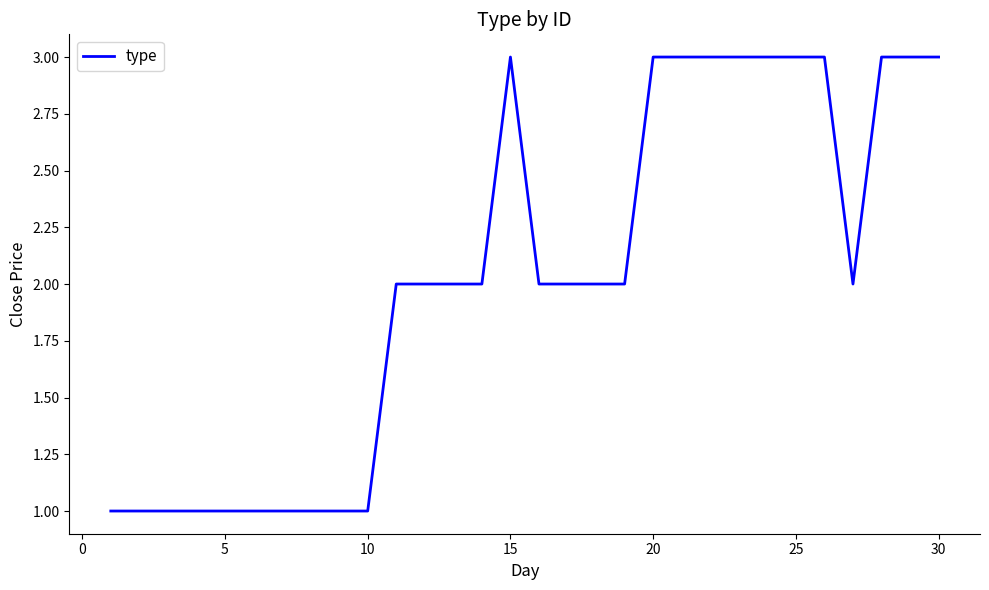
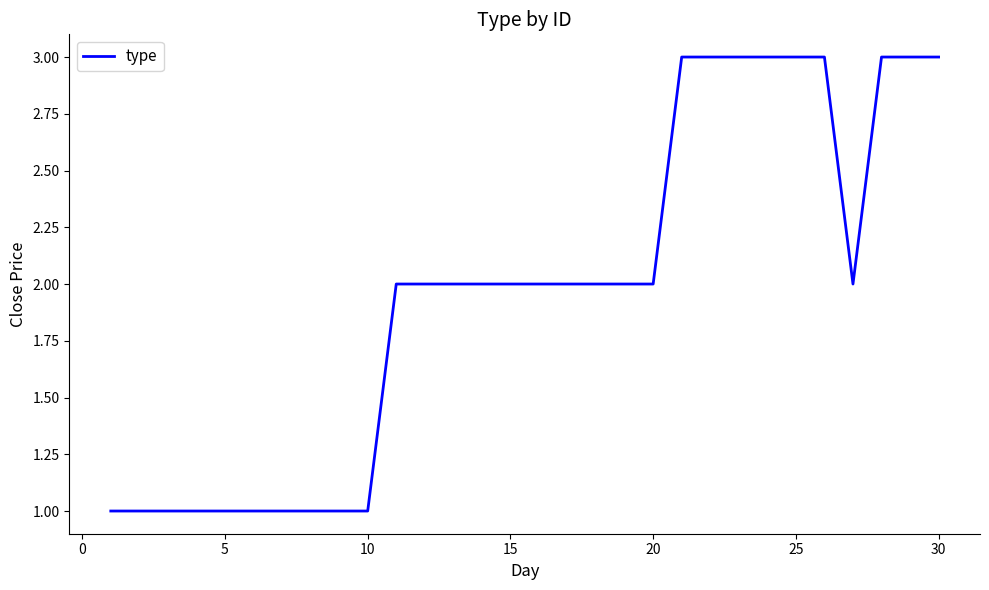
15: 3 -> 2
20: 3 -> 2
